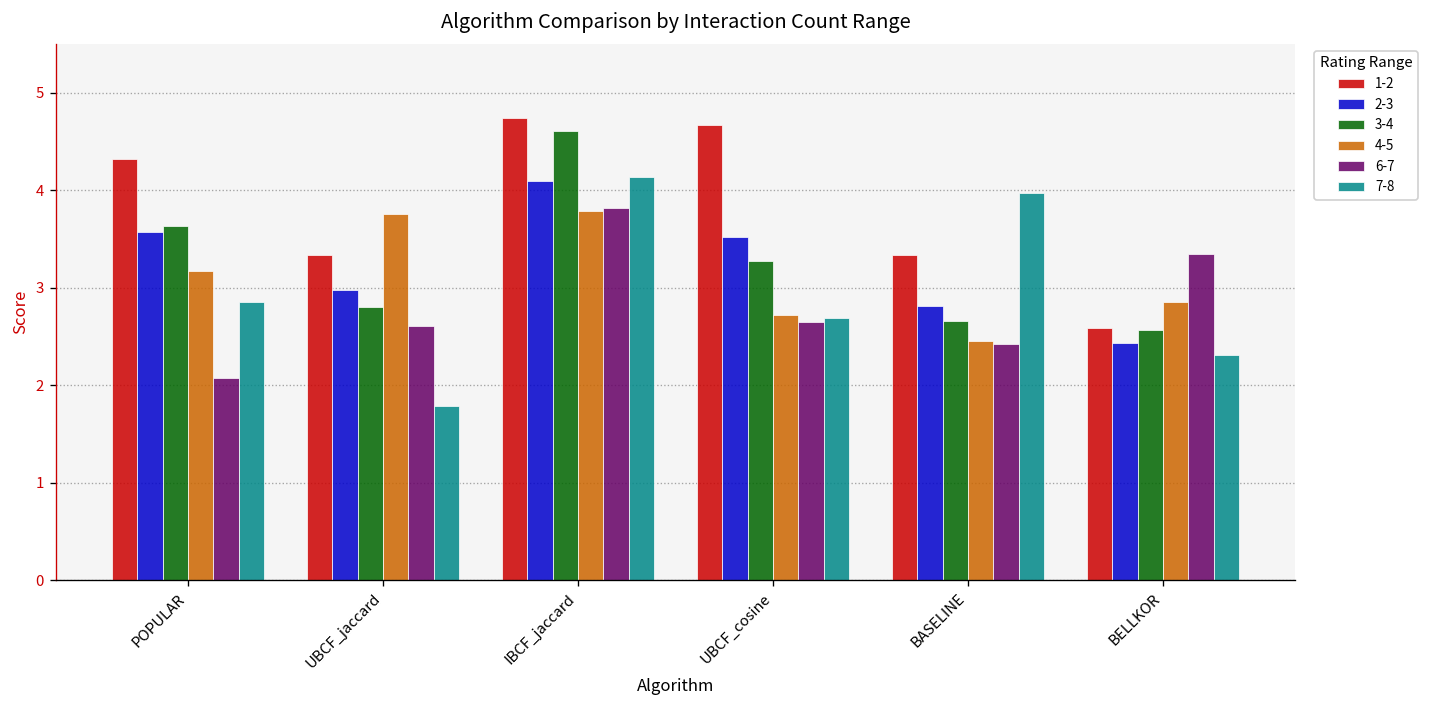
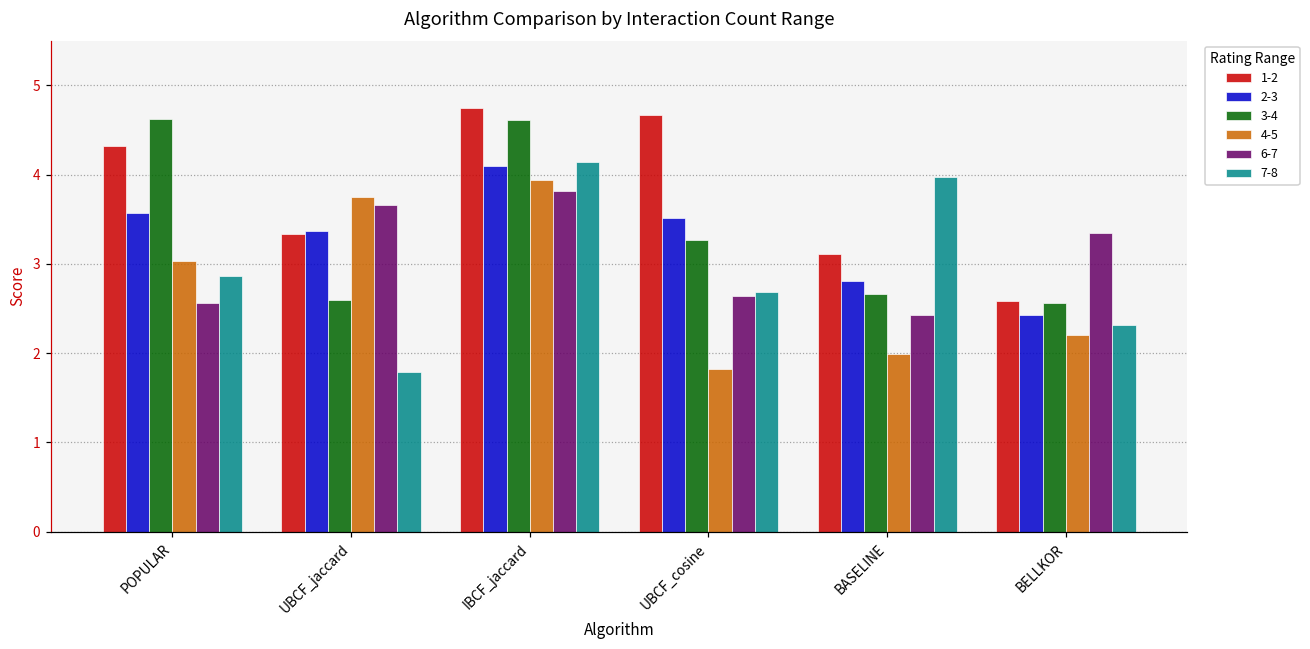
3-4, POPULAR: 3.6 -> 4.6
4-5, POPULAR: 3.2 -> 3.0
6-7, POPULAR: 2.1 -> 2.6
2-3, UBCF_jaccard: 3.0 -> 3.4
3-4, UBCF_jaccard: 2.8 -> 2.6
6-7, UBCF_jaccard: 2.6 -> 3.7
4-5, IBCF_jaccard: 3.8 -> 3.9
4-5, UBCF_cosine: 2.7 -> 1.8
1-2, BASELINE: 3.3 -> 3.1
4-5, BASELINE: 2.5 -> 2.0
4-5, BELLKOR: 2.9 -> 2.2
